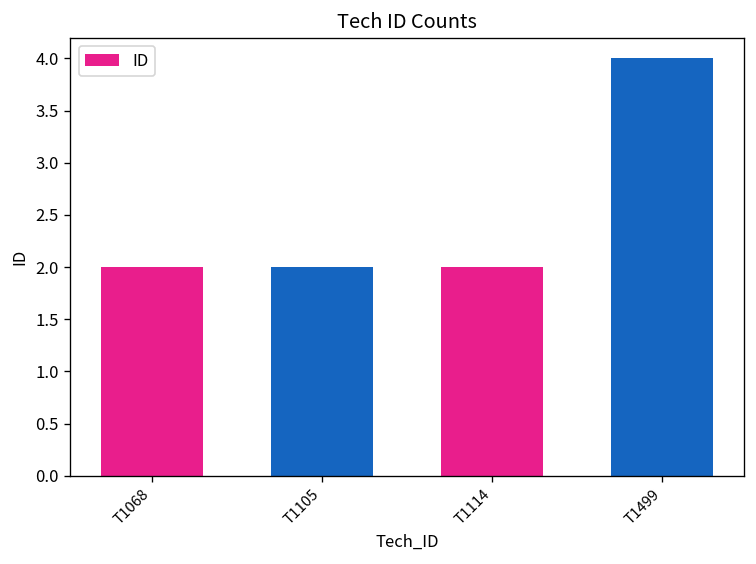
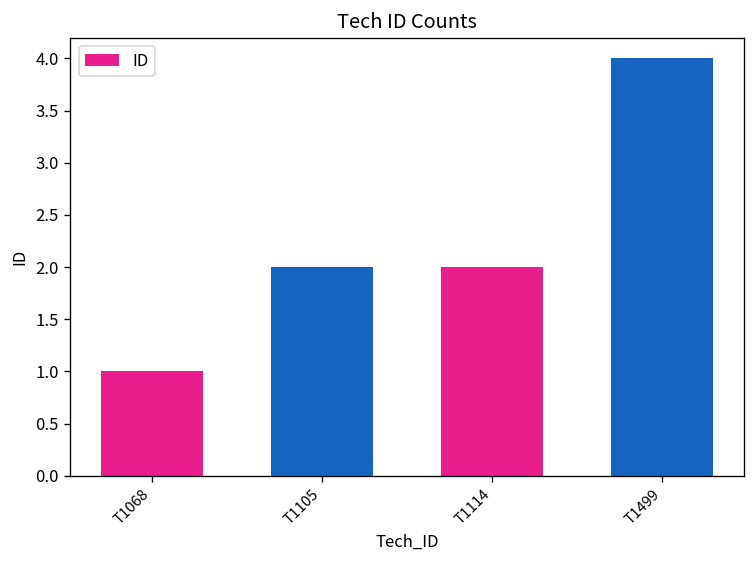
T1068: 2 -> 1
